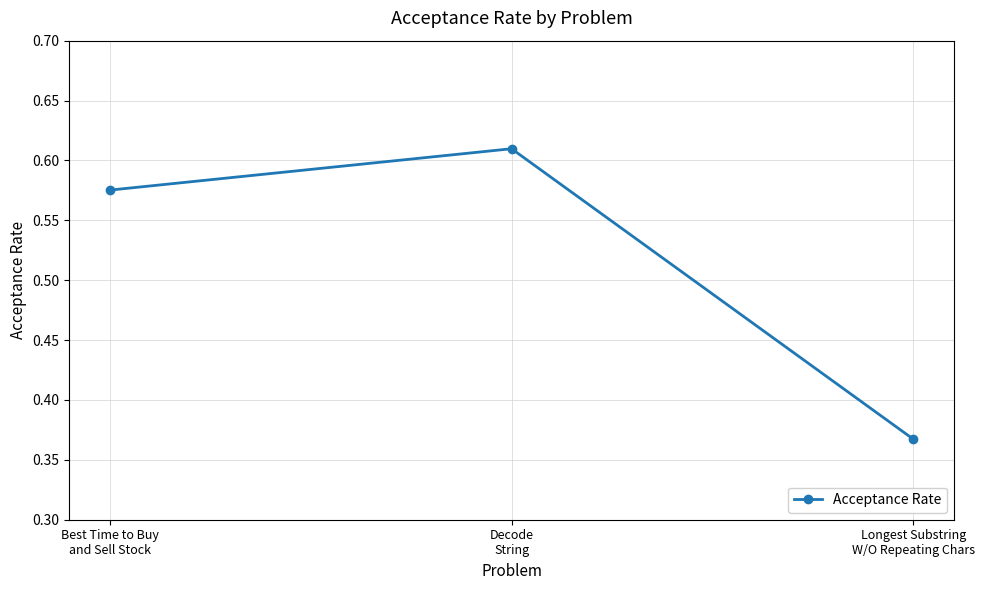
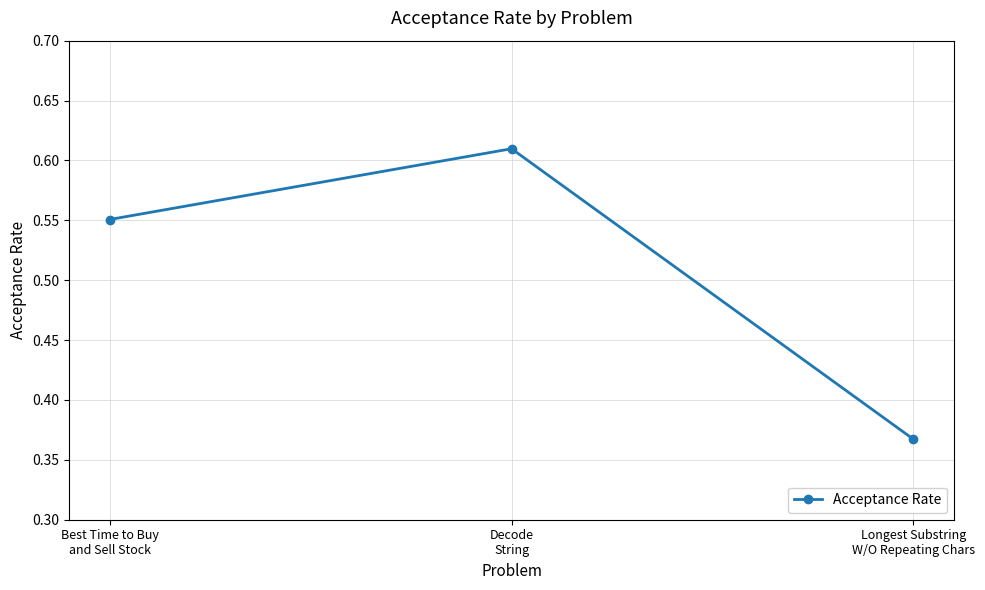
Best Time to Buy and Sell Stock: 0.575 -> 0.551
